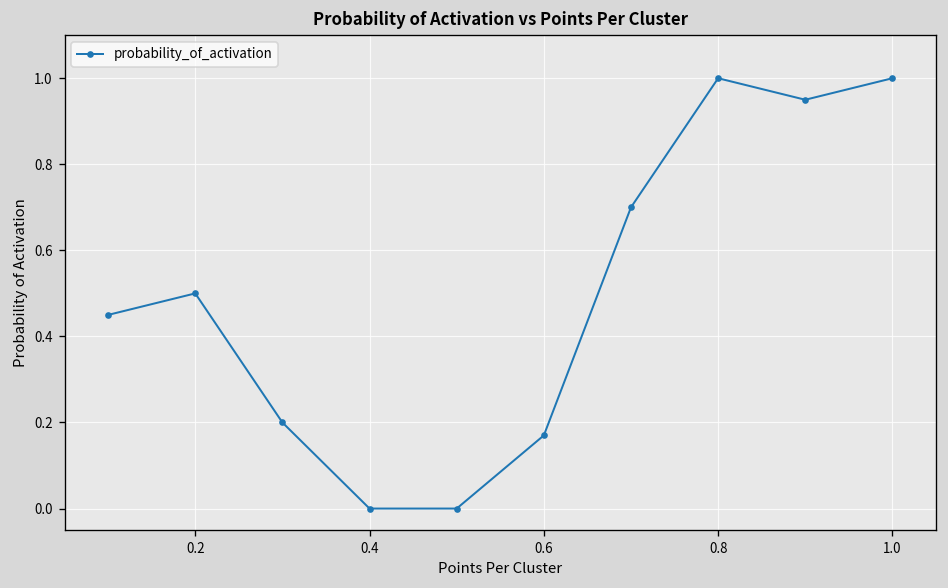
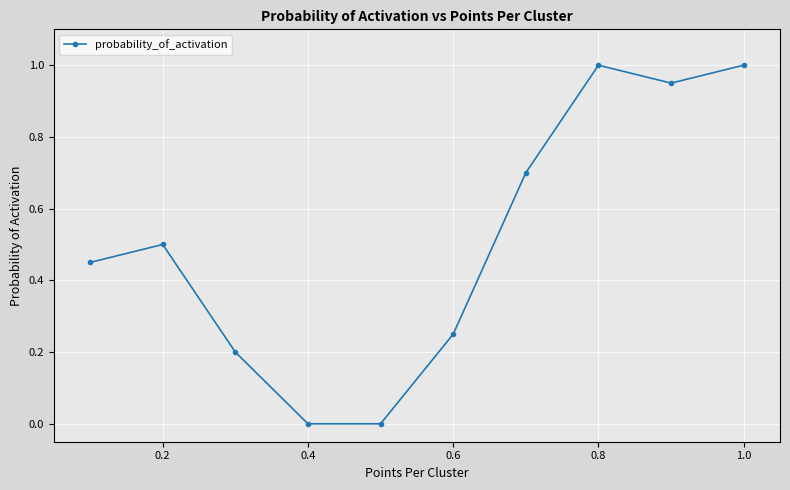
0.6: 0.17 -> 0.25
